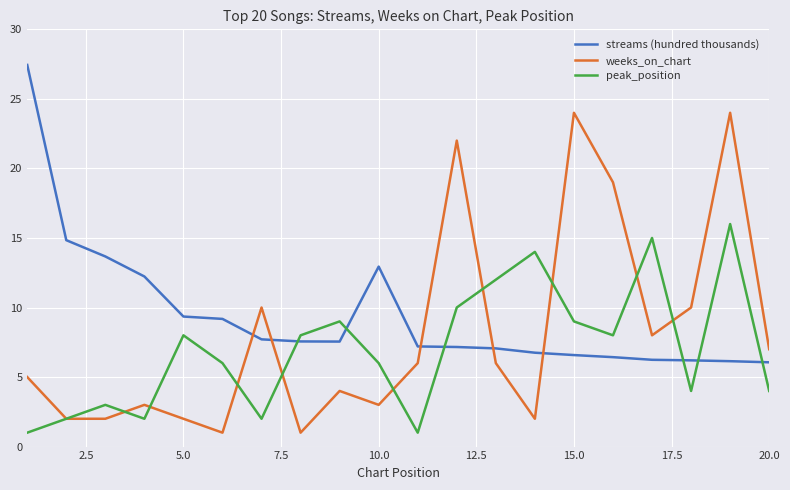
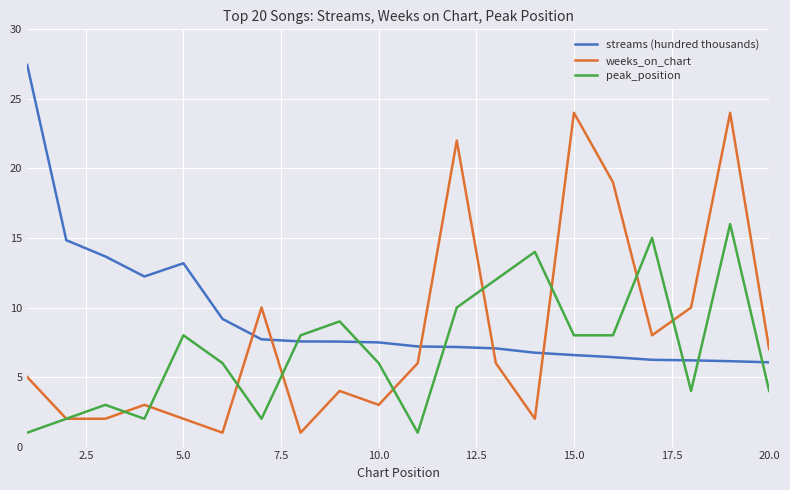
streams (hundred thousands), 5.0: 9.4 -> 13.2
streams (hundred thousands), 10.0: 12.9 -> 7.5
peak_position, 15.0: 9 -> 8
